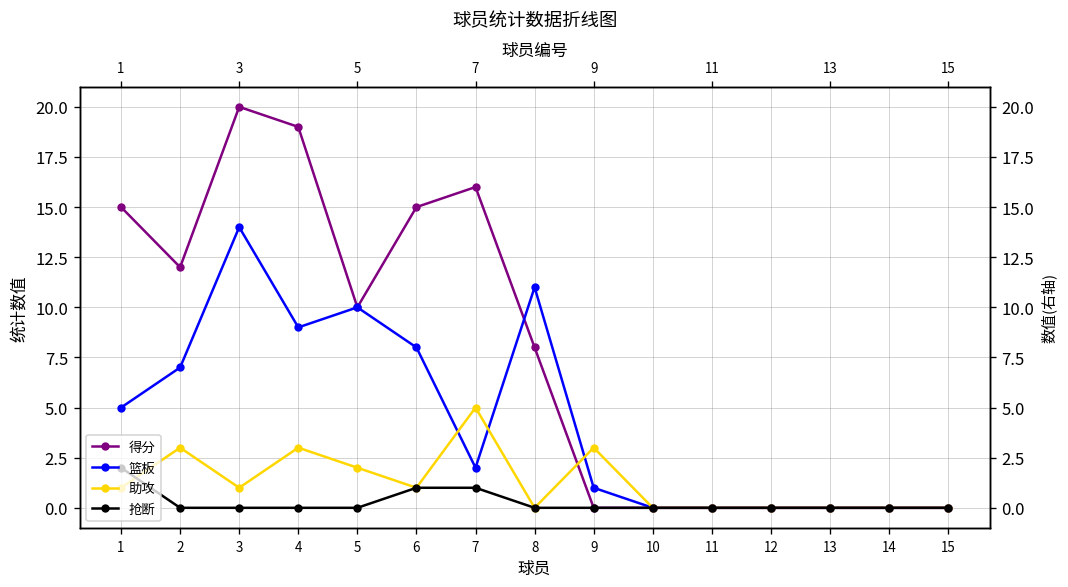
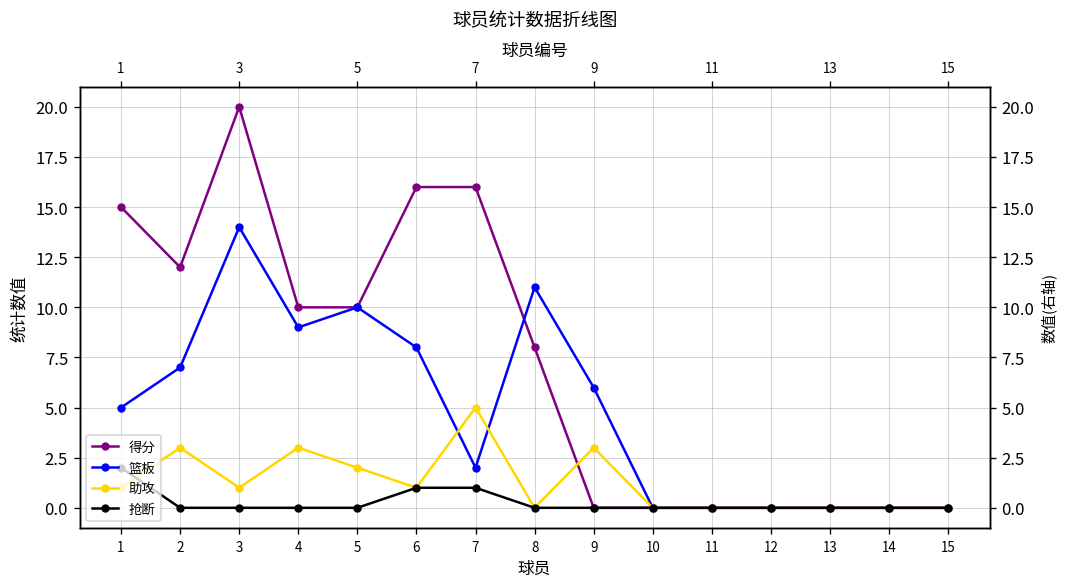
得分, 4: 19 -> 10
得分, 6: 15 -> 16
篮板, 9: 1 -> 6
